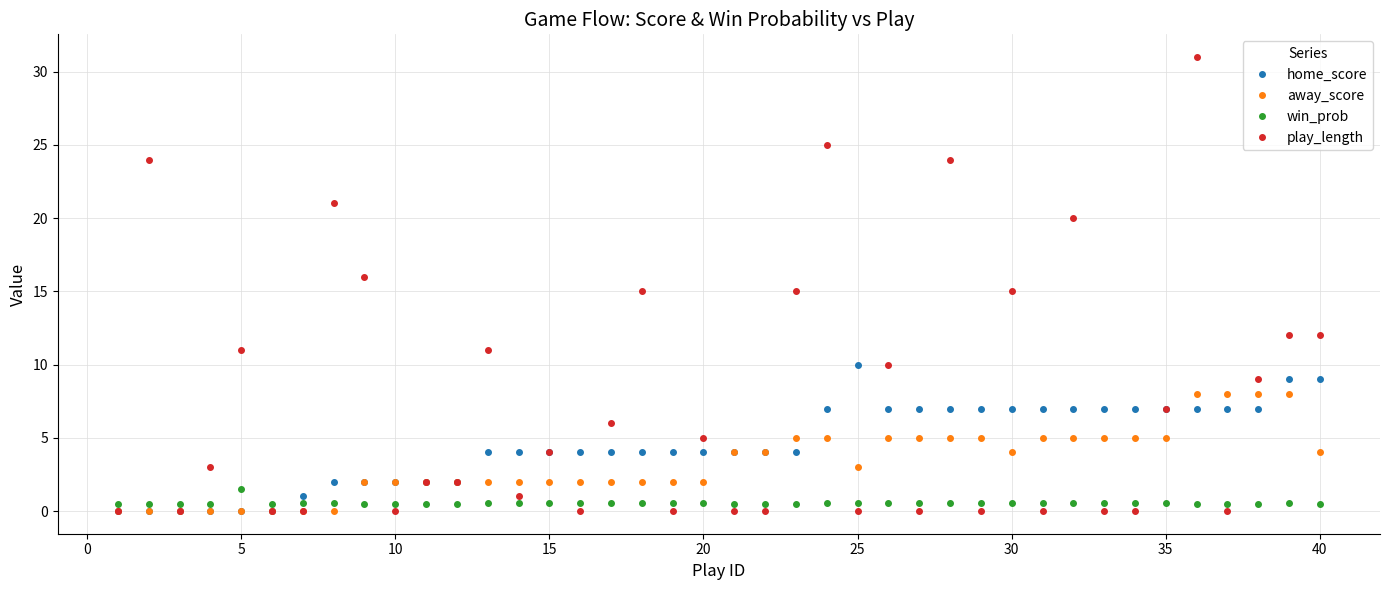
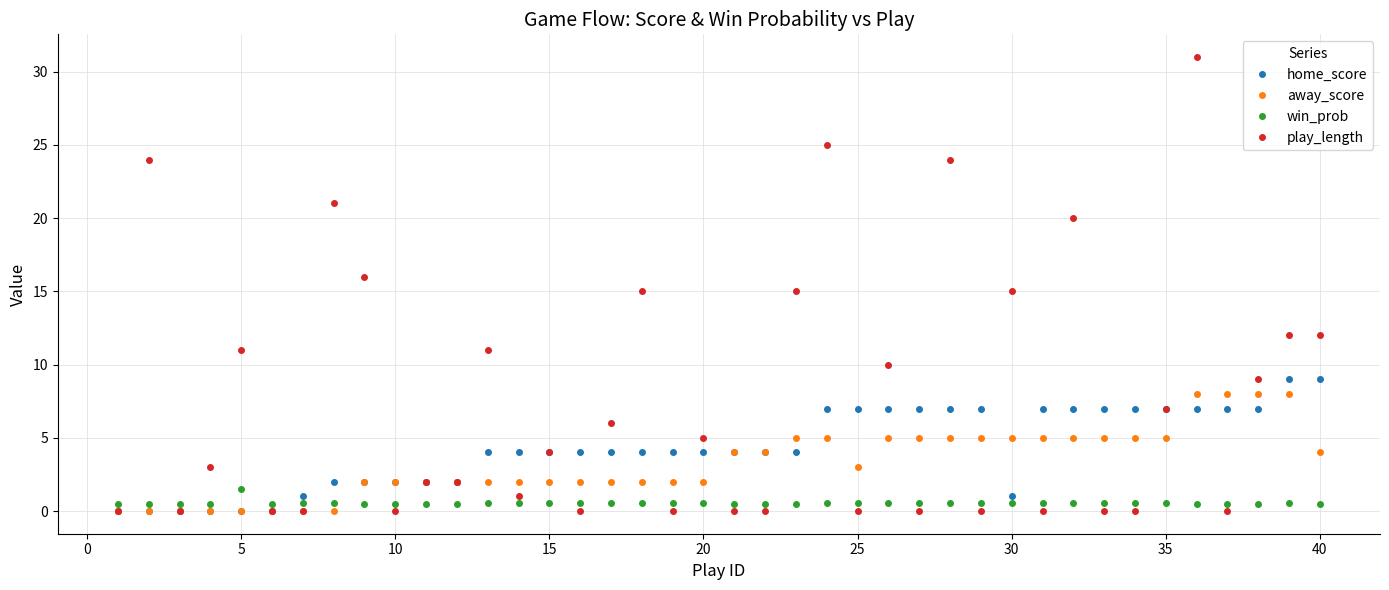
home_score, 25: 10 -> 7
home_score, 30: 7 -> 1
away_score, 30: 4 -> 5
